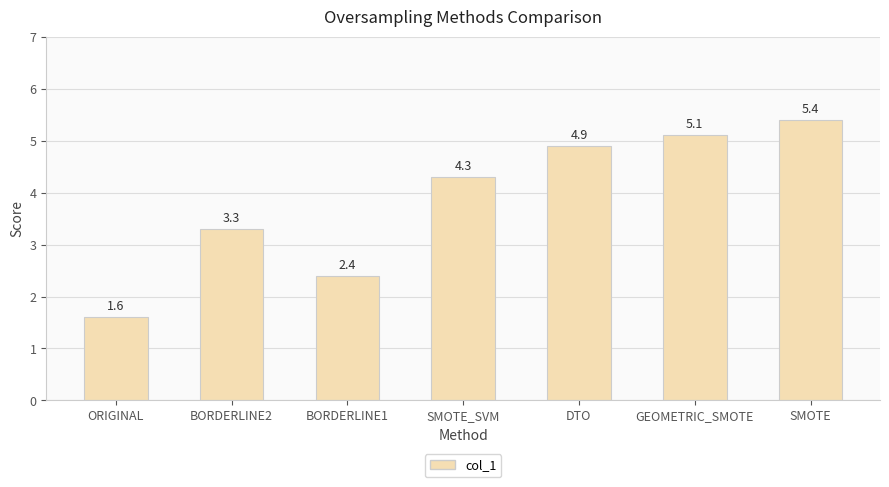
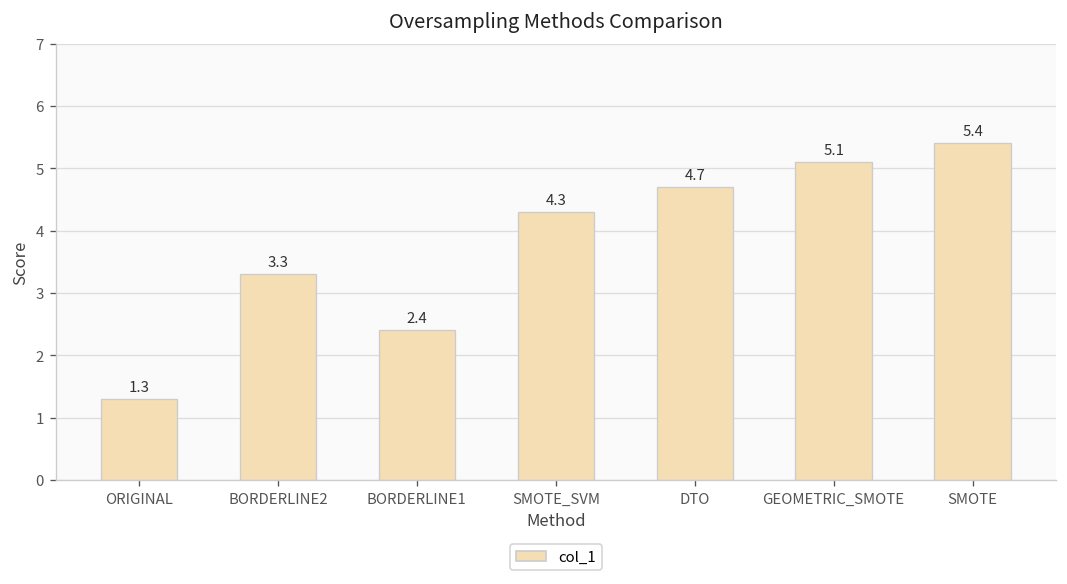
ORIGINAL: 1.6 -> 1.3
DTO: 4.9 -> 4.7
